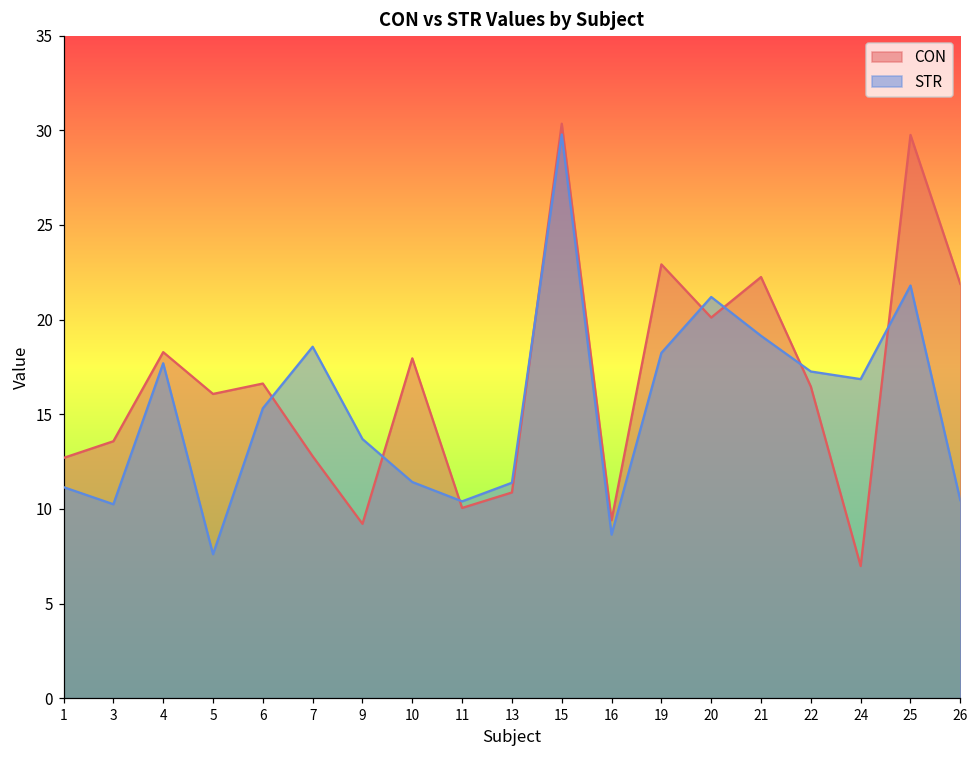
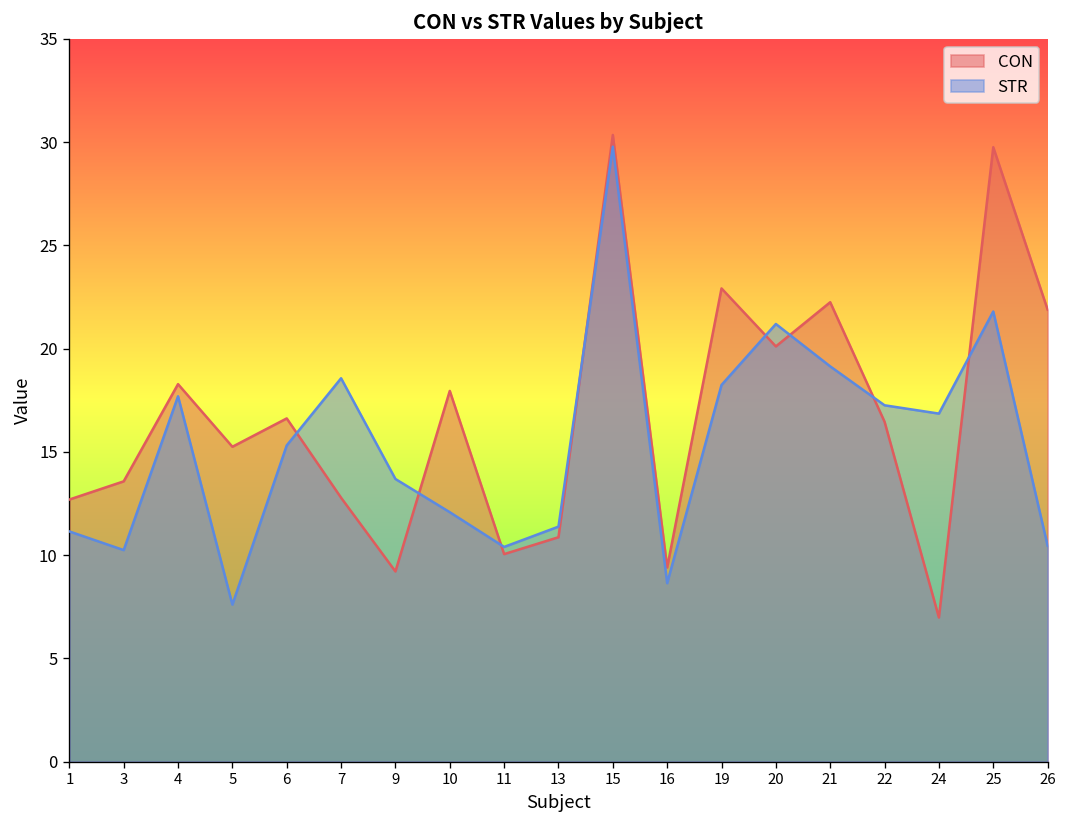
CON, 5: 16.1 -> 15.2
STR, 10: 11.4 -> 12.1
